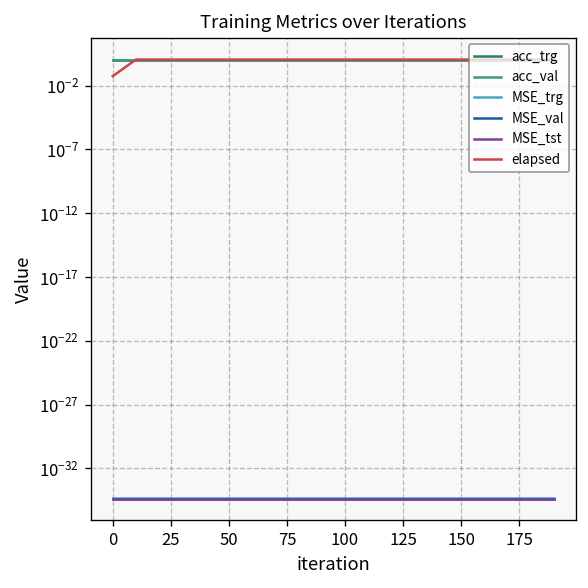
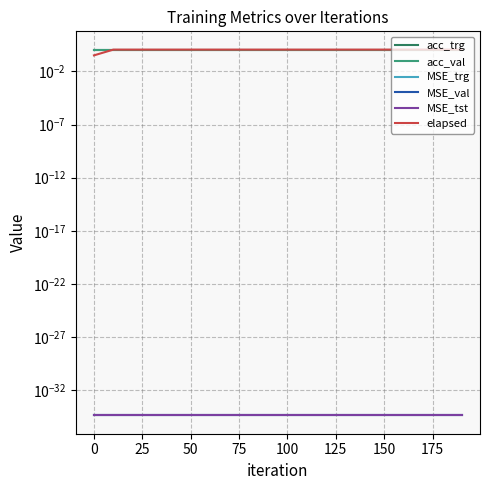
elapsed, 0: 0.1 -> 0.3
